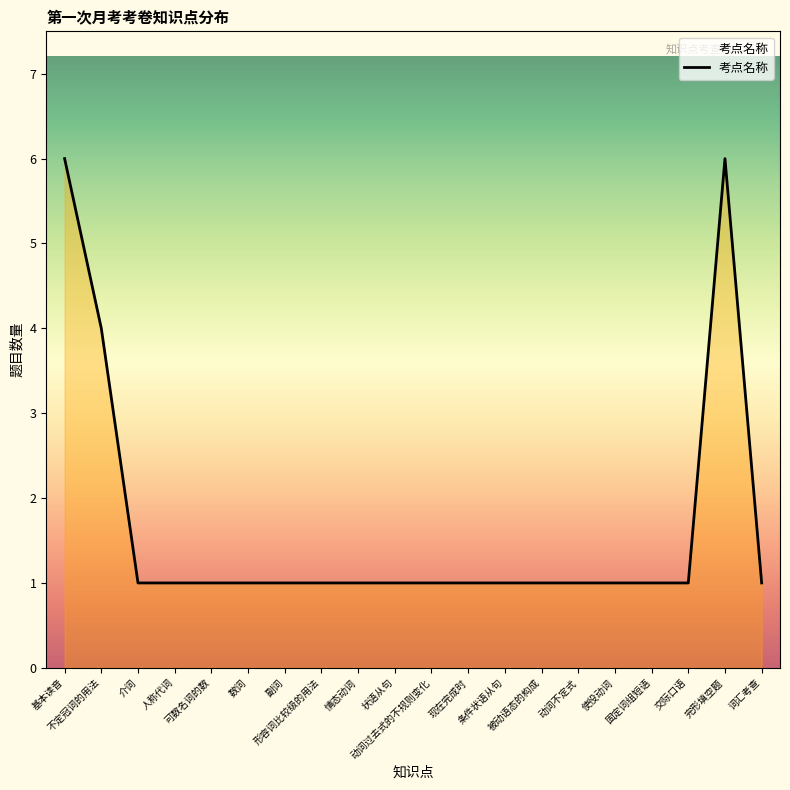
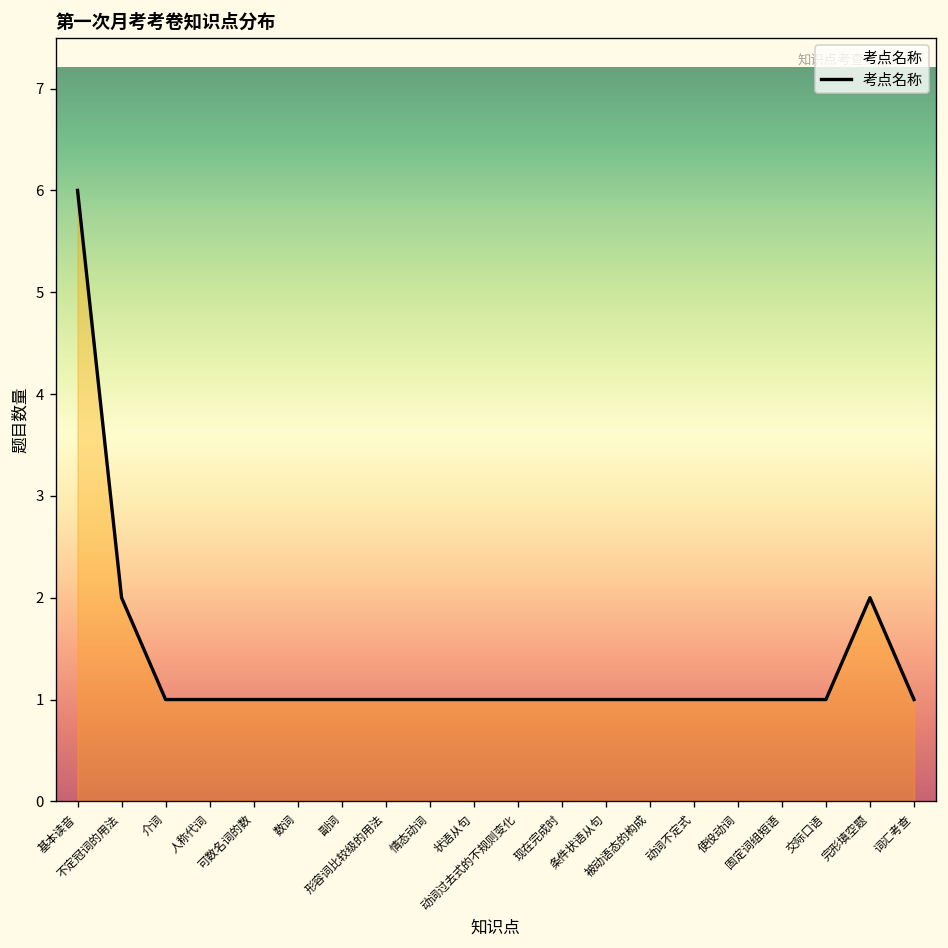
不定冠词的用法: 4 -> 2
完形填空题: 6 -> 2
